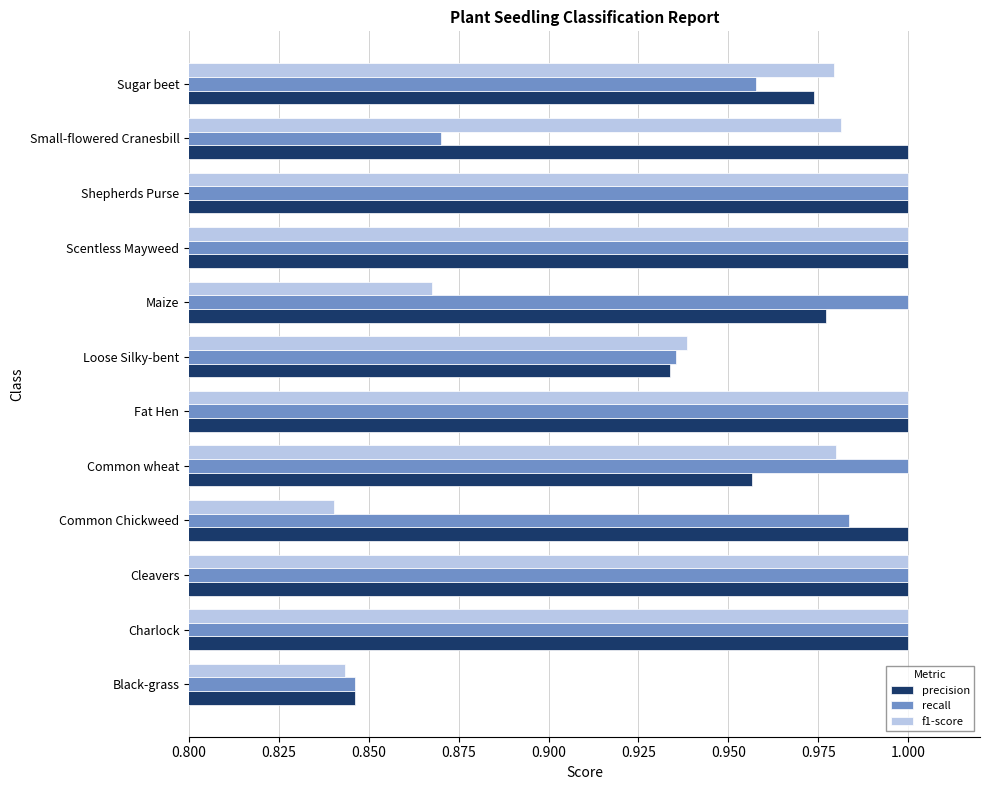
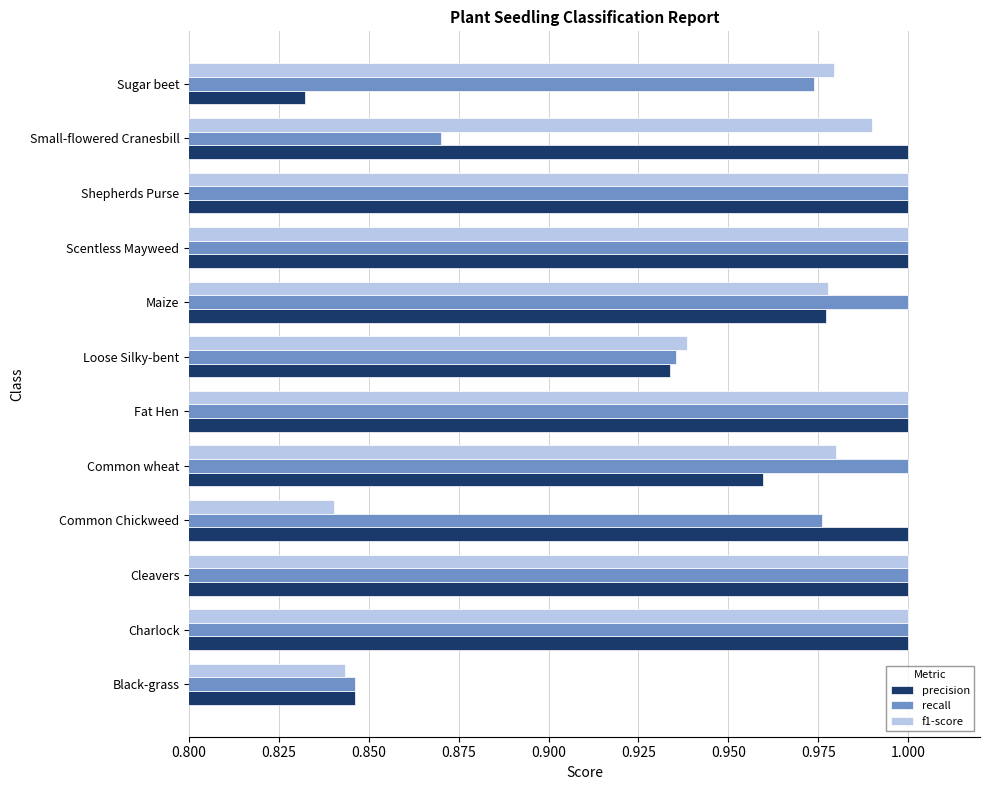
recall, Sugar beet: 0.958 -> 0.974
precision, Sugar beet: 0.974 -> 0.832
f1-score, Small-flowered Cranesbill: 0.981 -> 0.990
f1-score, Maize: 0.868 -> 0.978
precision, Common wheat: 0.957 -> 0.960
recall, Common Chickweed: 0.984 -> 0.976
